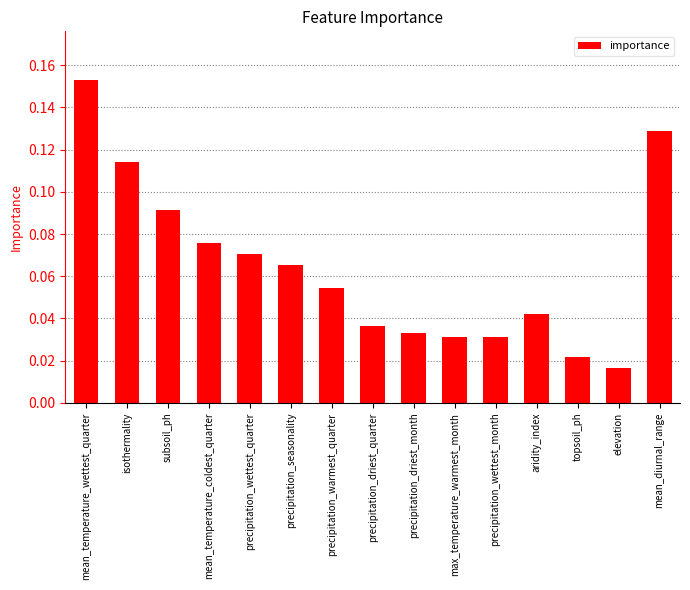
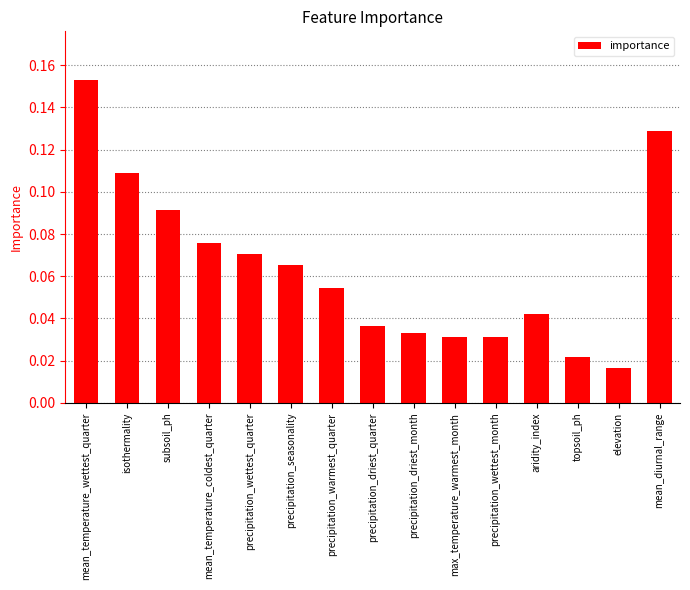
isothermality: 0.114 -> 0.109
